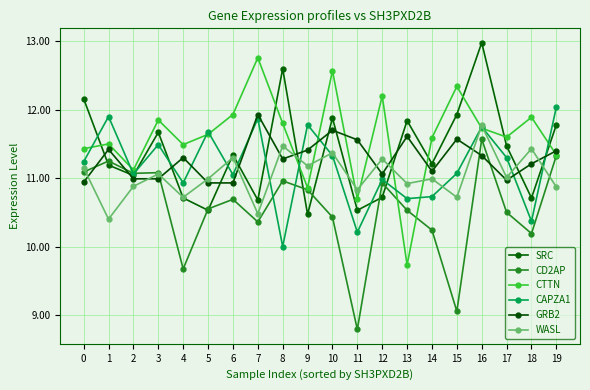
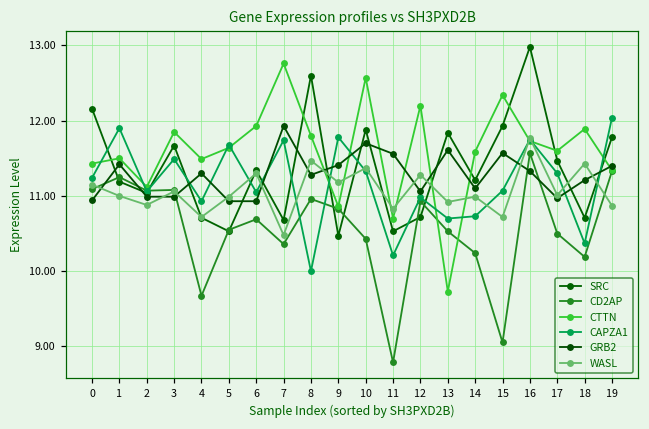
WASL, 1: 10.4 -> 11.0
CAPZA1, 7: 11.9 -> 11.7
